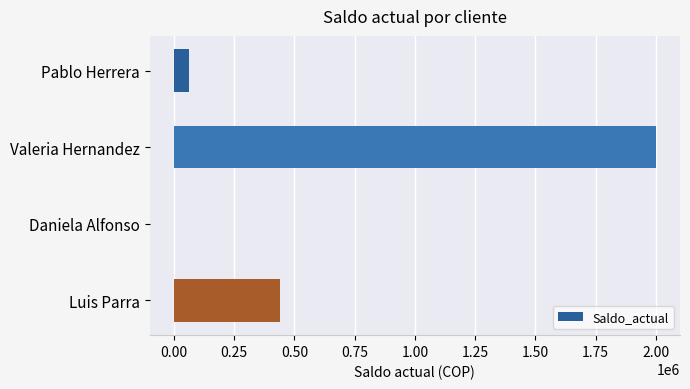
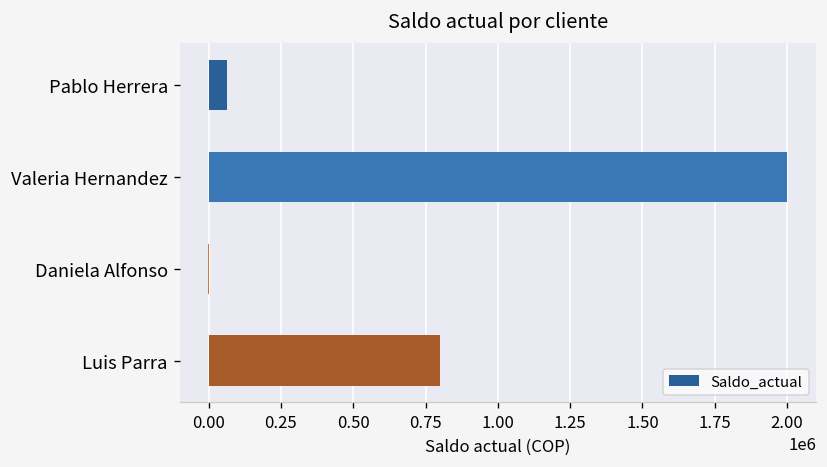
Luis Parra: 440000 -> 800000
